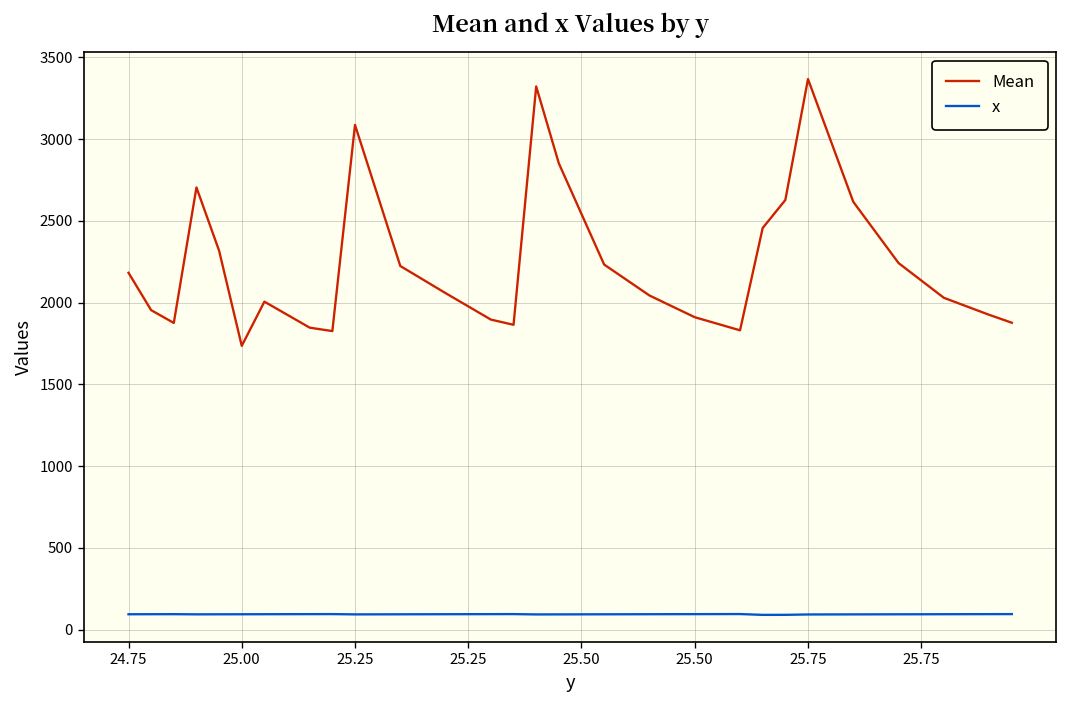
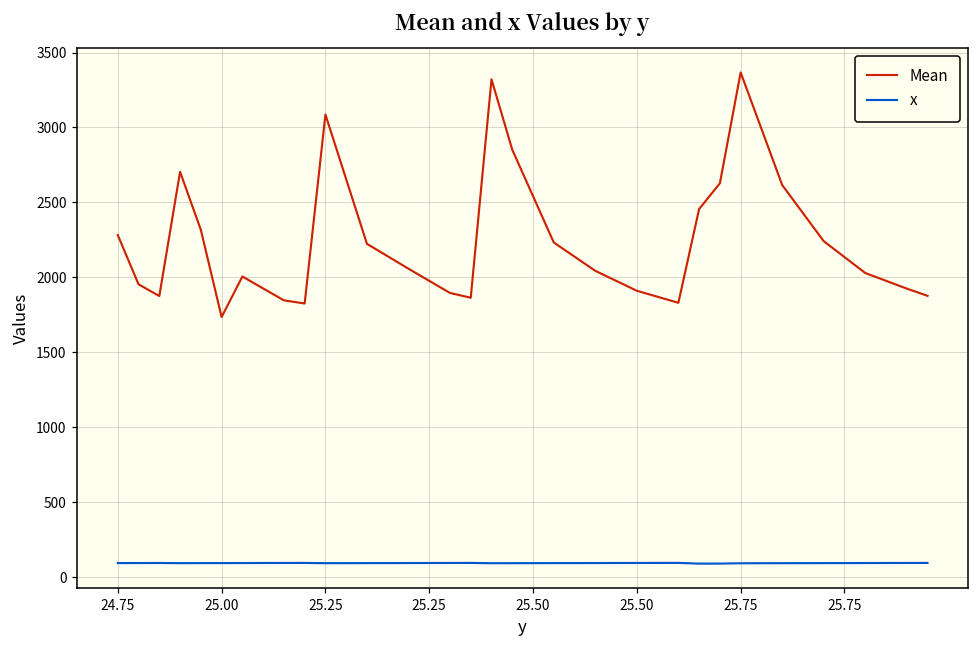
Mean, 24.75: 2180 -> 2280
